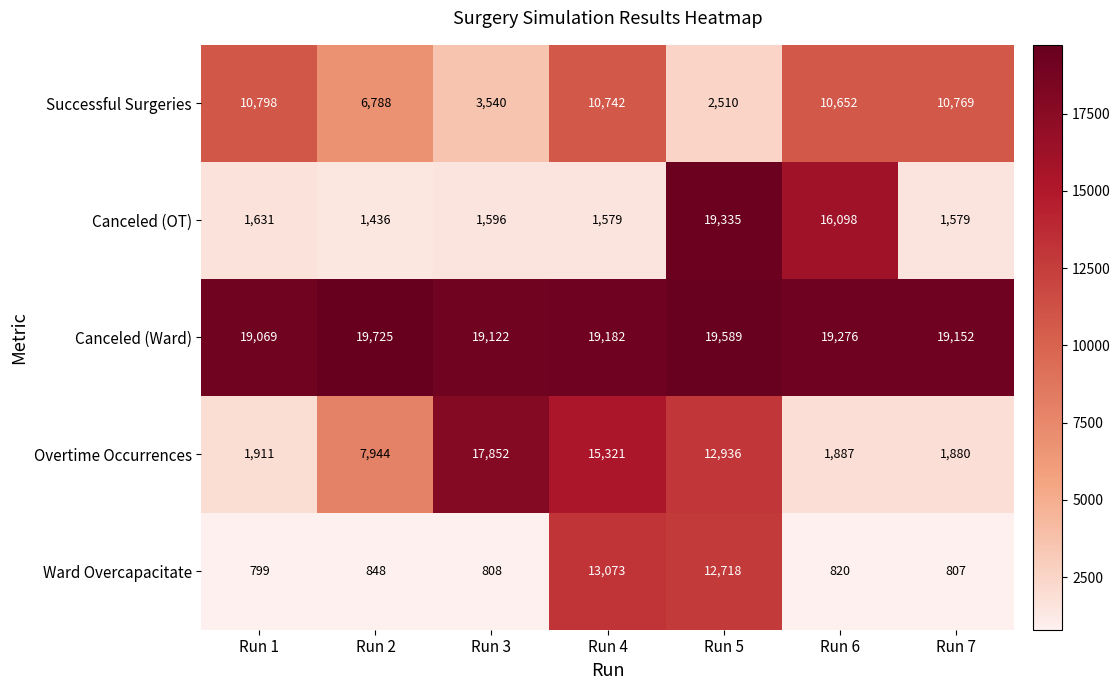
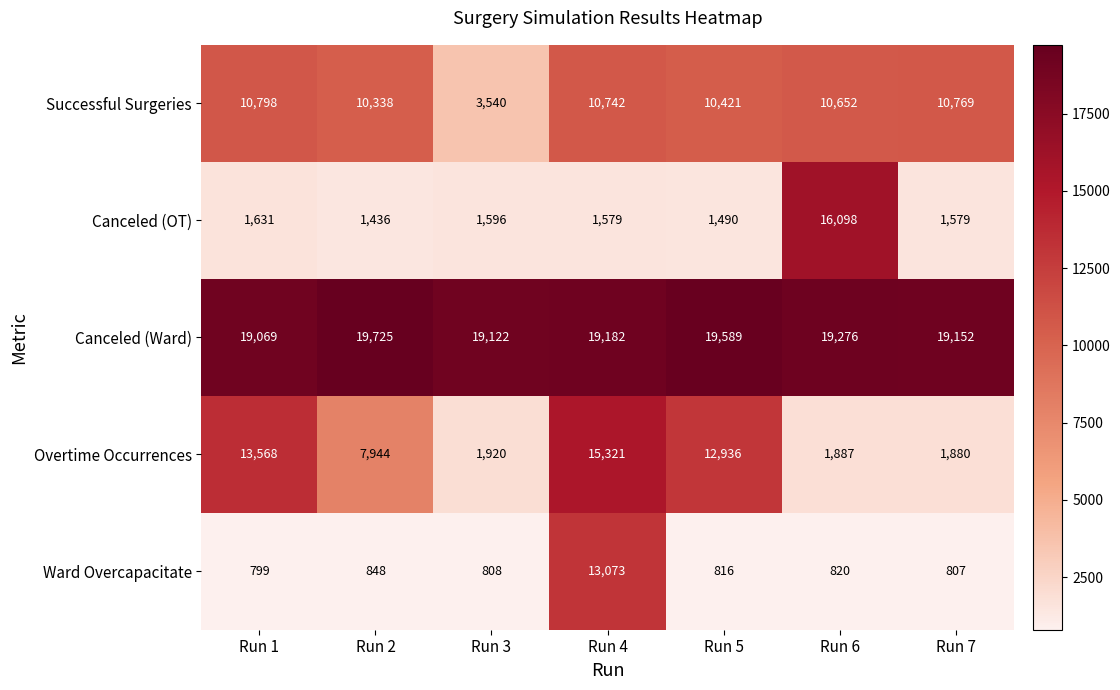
Successful Surgeries, Run 2: 6,788 -> 10,338
Successful Surgeries, Run 5: 2,510 -> 10,421
Canceled (OT), Run 5: 19,335 -> 1,490
Overtime Occurrences, Run 1: 1,911 -> 13,568
Overtime Occurrences, Run 3: 17,852 -> 1,920
Ward Overcapacitate, Run 5: 12,718 -> 816
